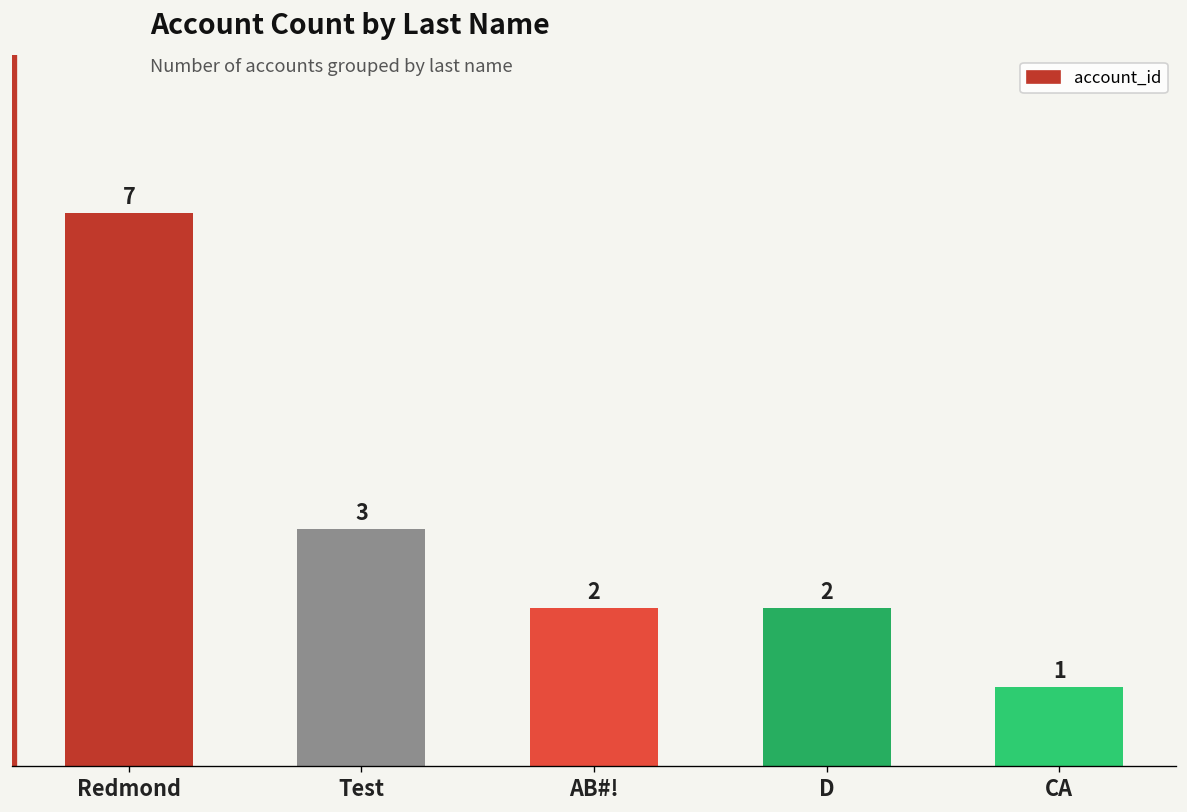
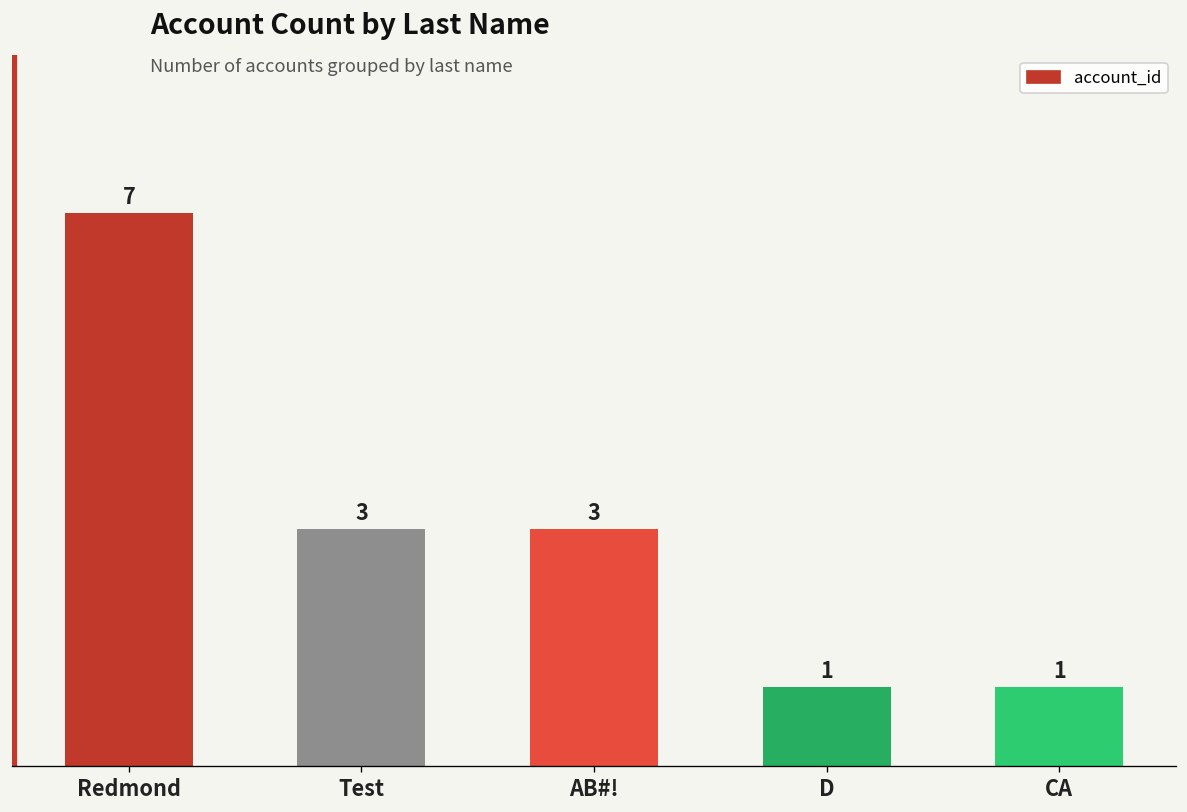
AB#!: 2 -> 3
D: 2 -> 1
